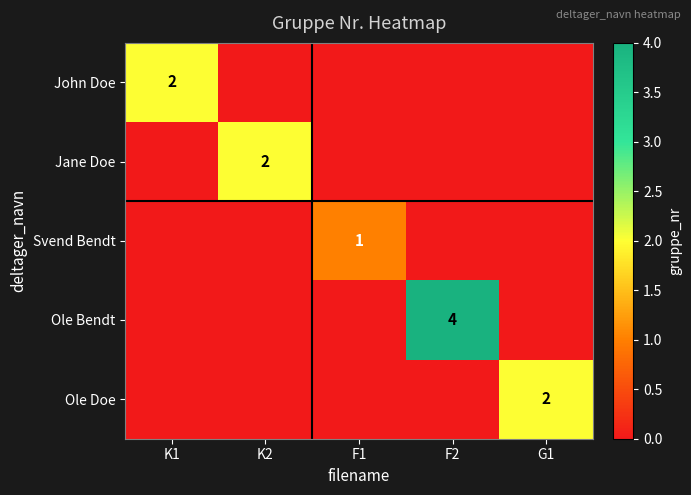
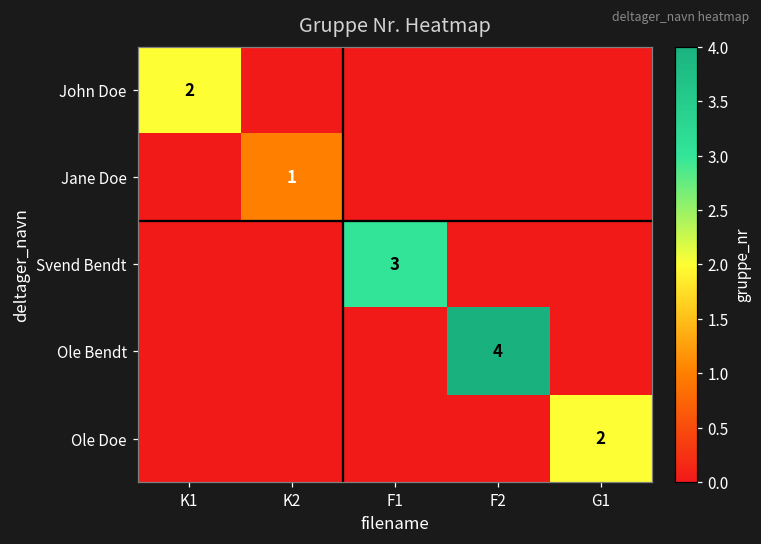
Jane Doe, K2: 2 -> 1
Svend Bendt, F1: 1 -> 3
